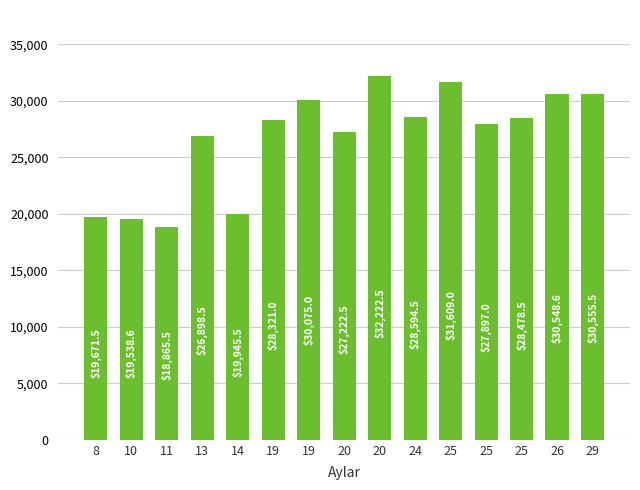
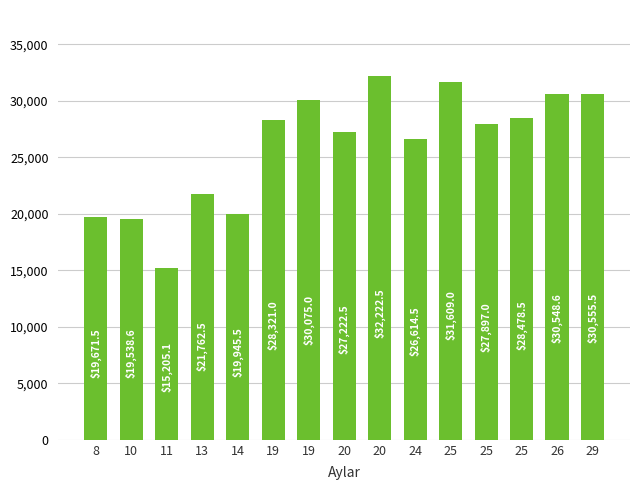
11: $18,865.5 -> $15,205.1
13: $26,898.5 -> $21,762.5
24: $28,594.5 -> $26,614.5
